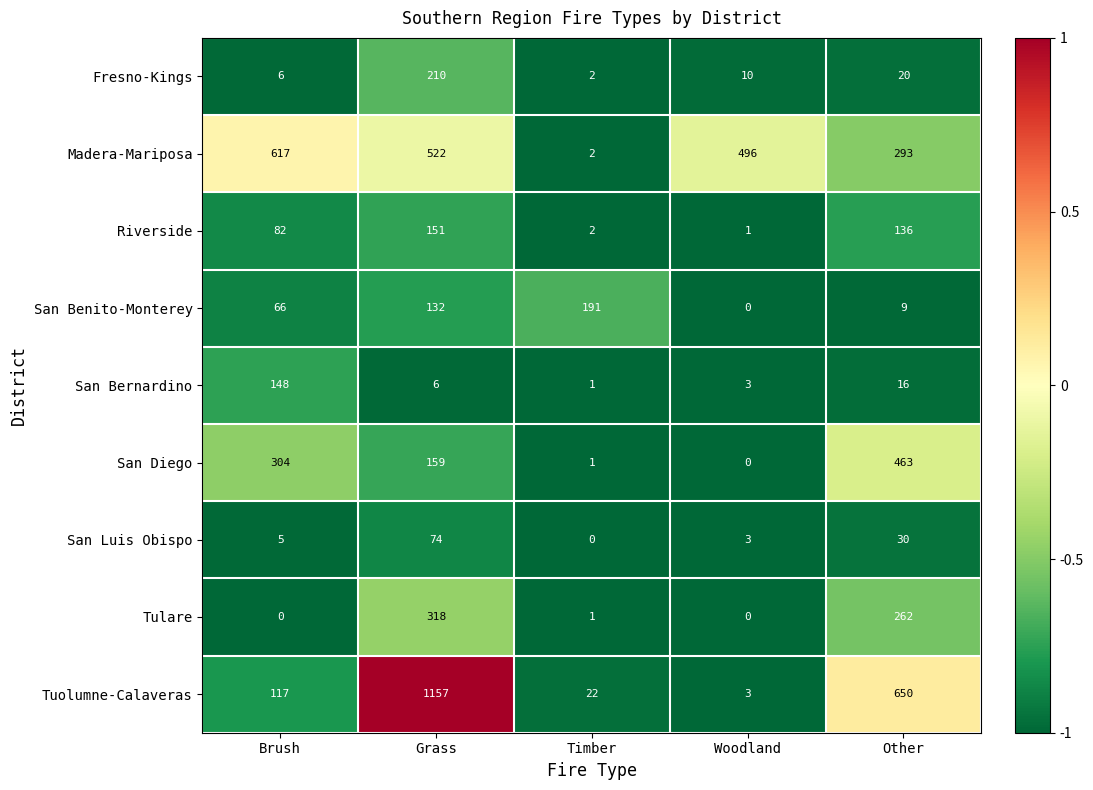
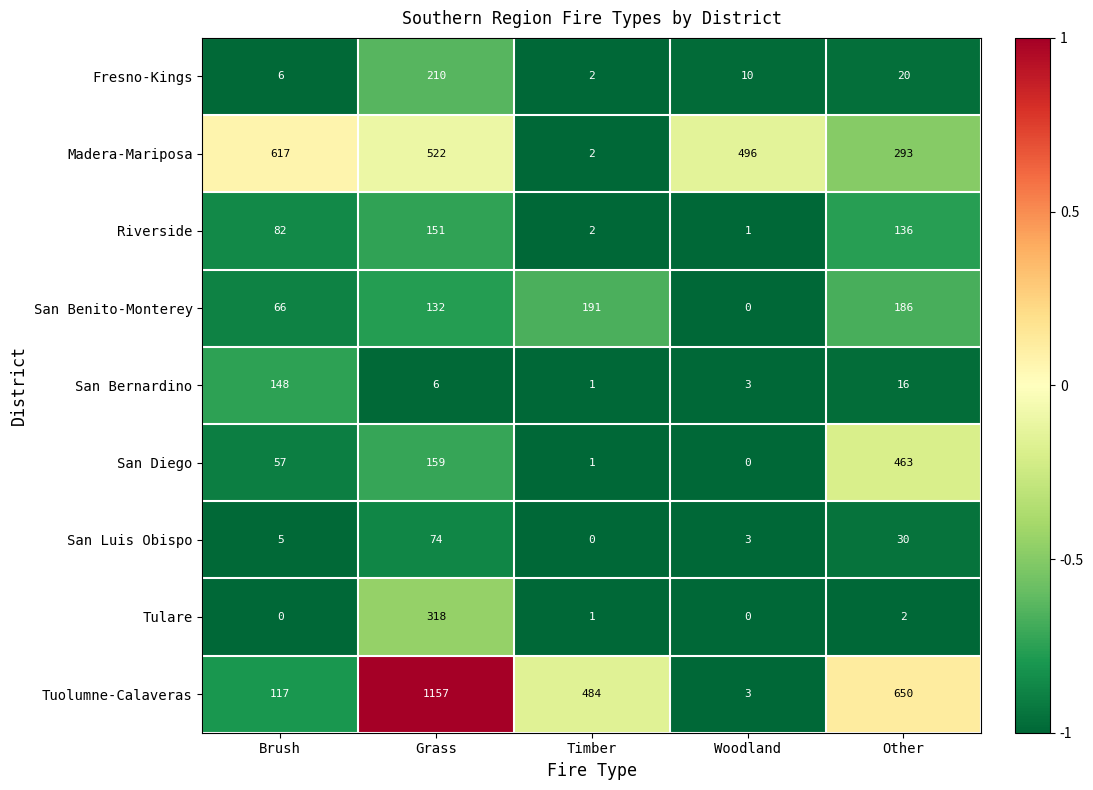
San Benito-Monterey, Other: 9 -> 186
San Diego, Brush: 304 -> 57
Tulare, Other: 262 -> 2
Tuolumne-Calaveras, Timber: 22 -> 484
